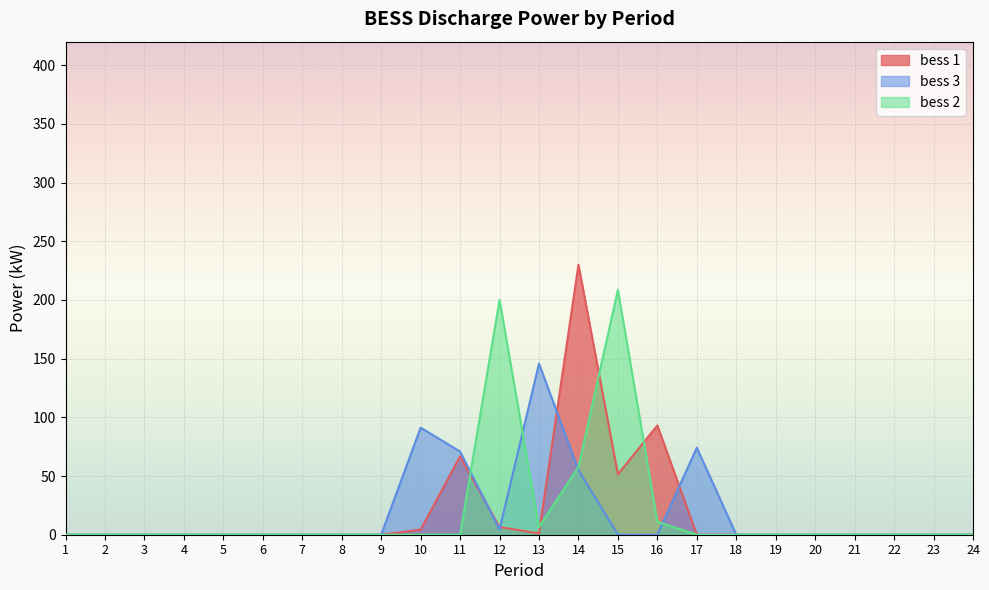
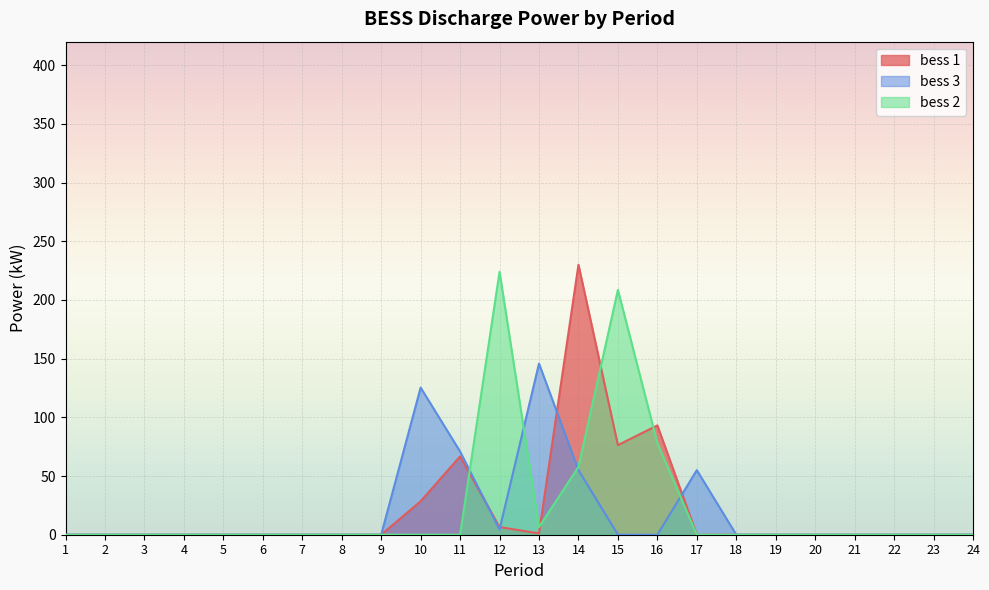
bess 1, 10: 4 -> 29
bess 3, 10: 91 -> 125
bess 2, 12: 200 -> 224
bess 1, 15: 51 -> 76
bess 2, 16: 11 -> 78
bess 3, 17: 74 -> 55
